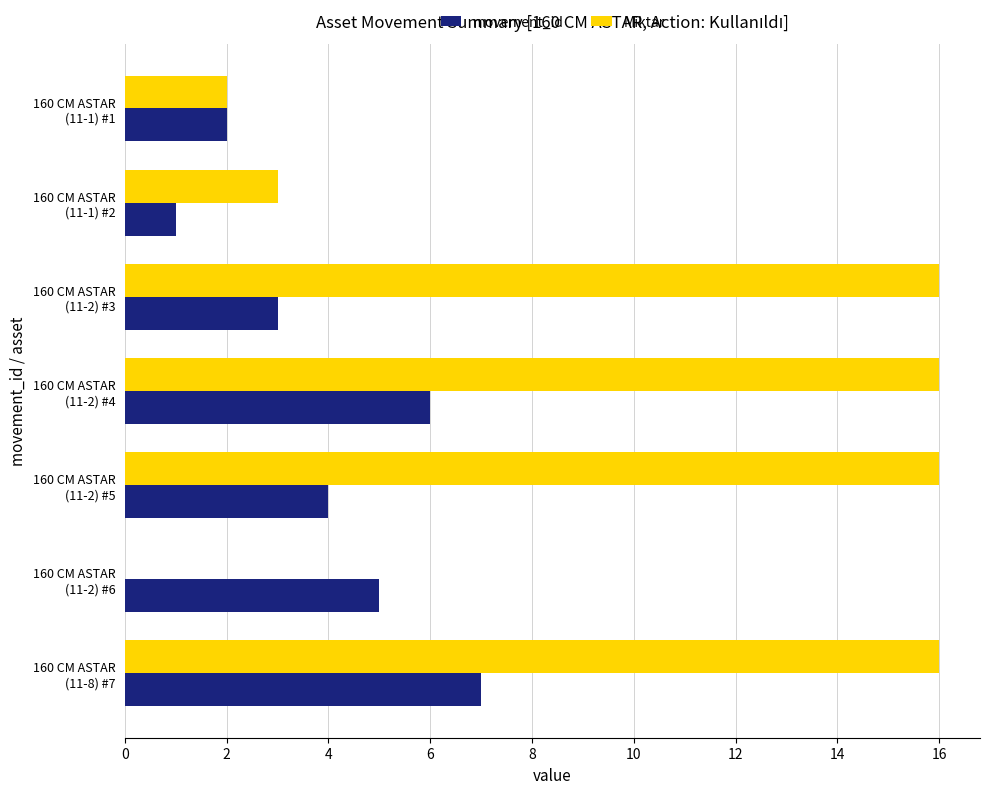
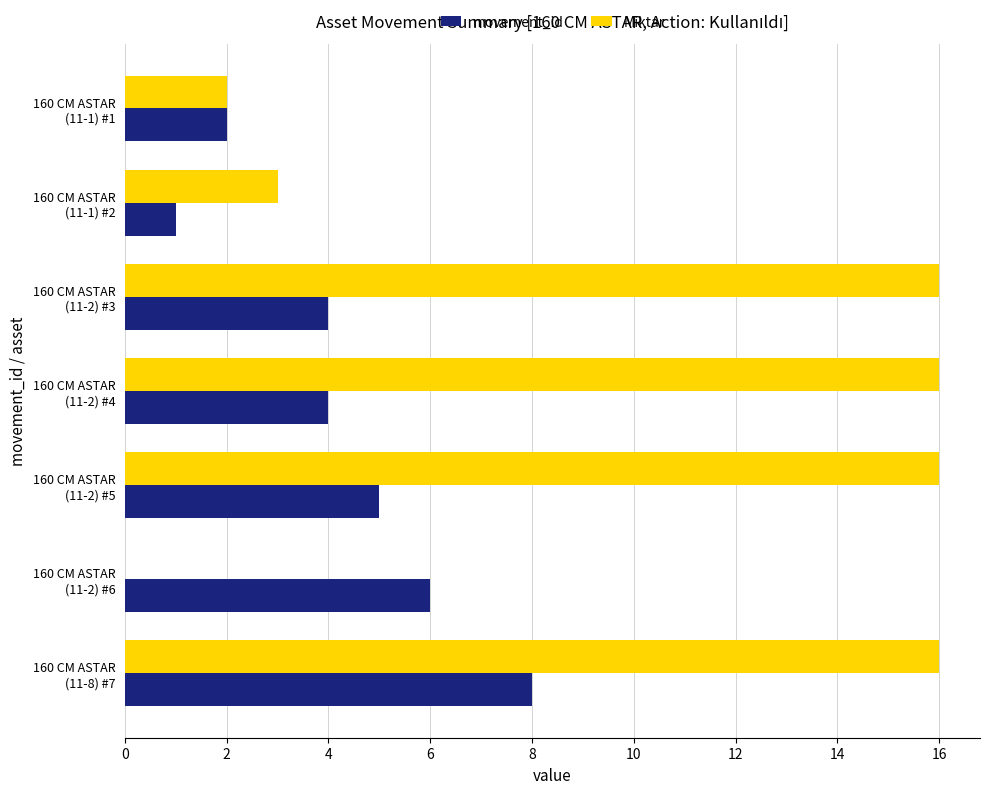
movement_id, 160 CM ASTAR (11-2) #3: 3 -> 4
movement_id, 160 CM ASTAR (11-2) #4: 6 -> 4
movement_id, 160 CM ASTAR (11-2) #5: 4 -> 5
movement_id, 160 CM ASTAR (11-2) #6: 5 -> 6
movement_id, 160 CM ASTAR (11-8) #7: 7 -> 8
